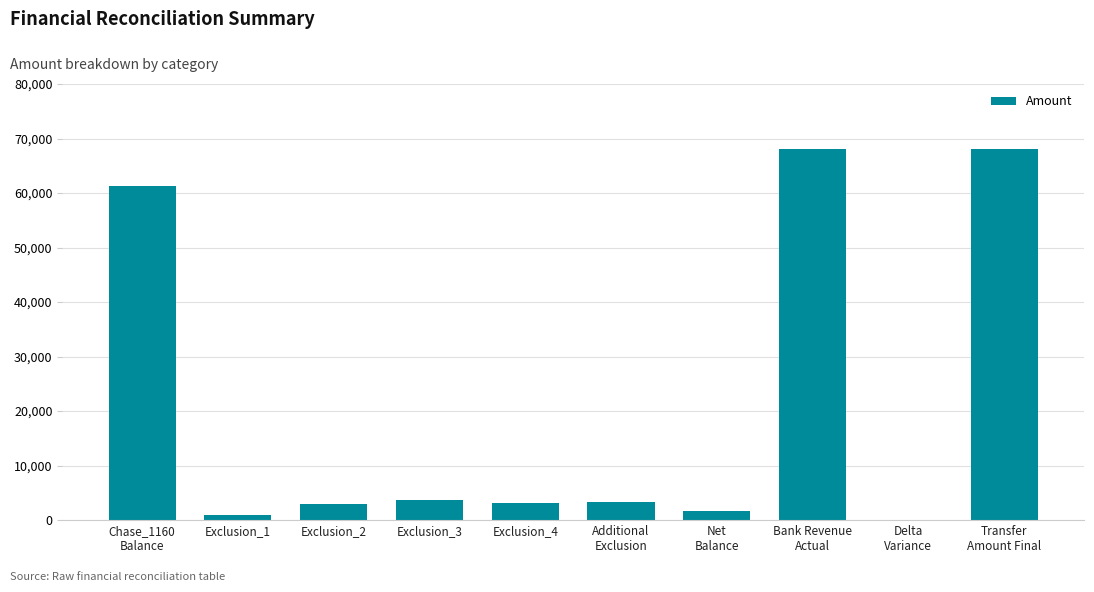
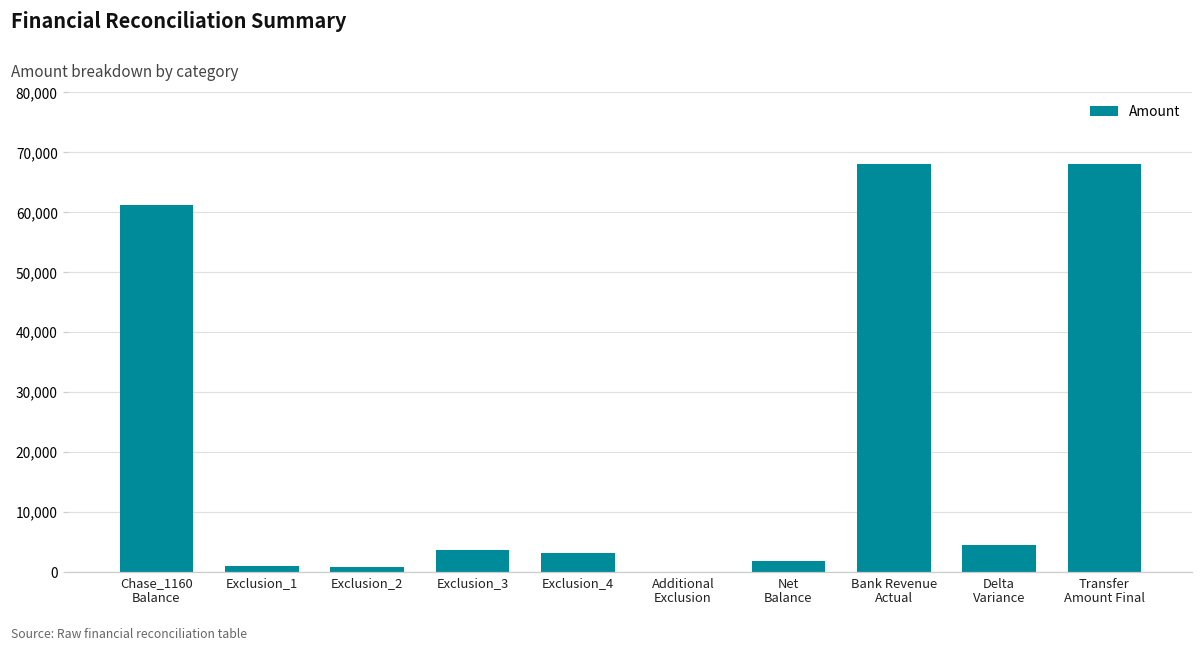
Exclusion_2: 3,000 -> 1,000
Additional Exclusion: 3,000 -> 0
Delta Variance: 0 -> 5,000
